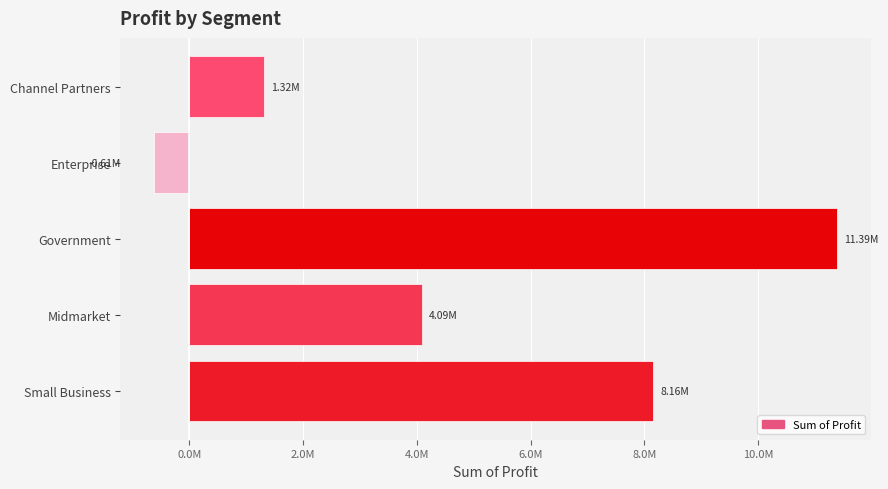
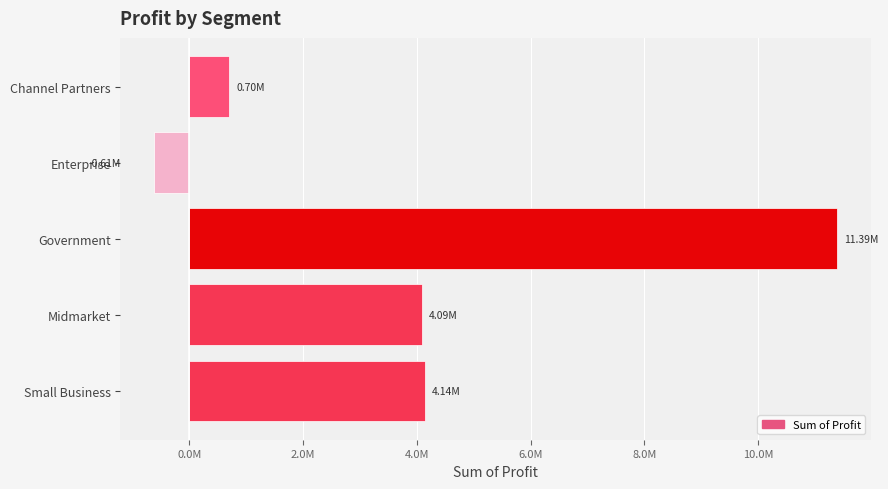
Channel Partners: 1.32M -> 0.70M
Small Business: 8.16M -> 4.14M
